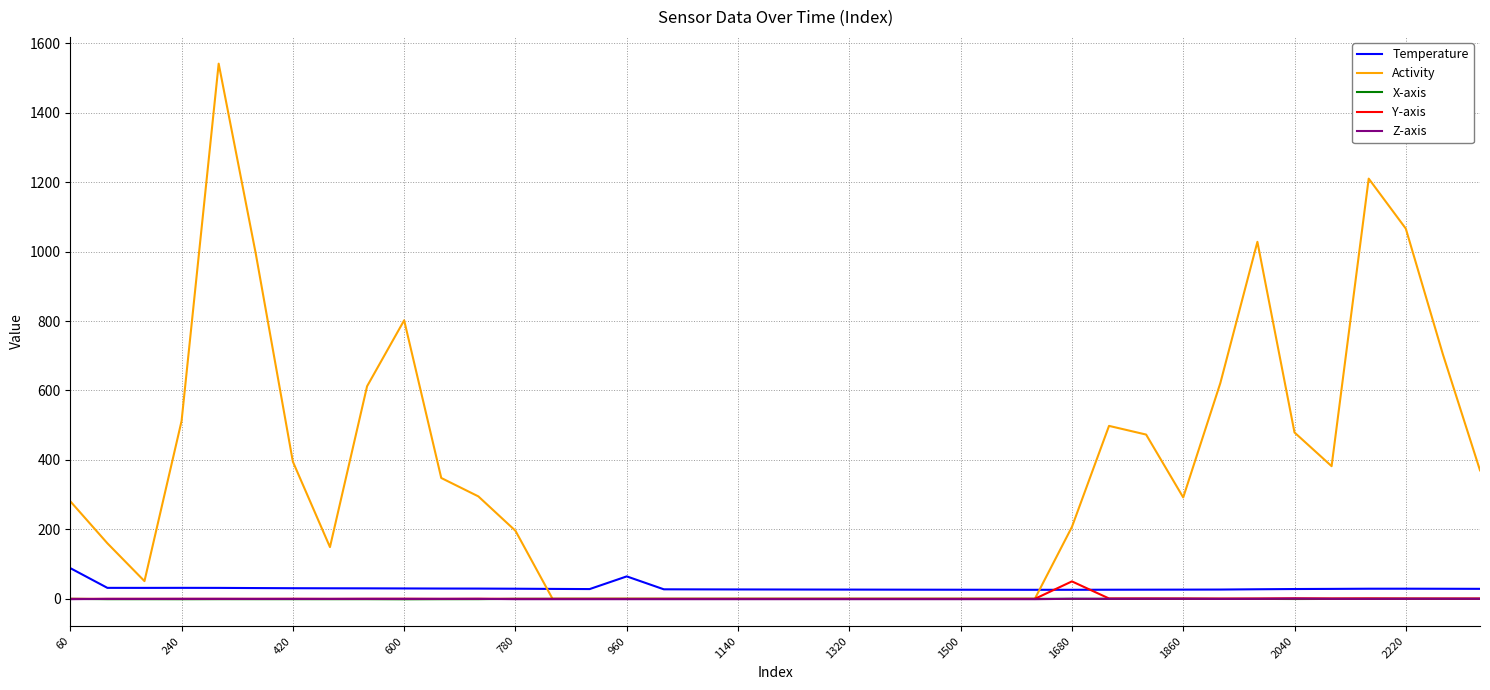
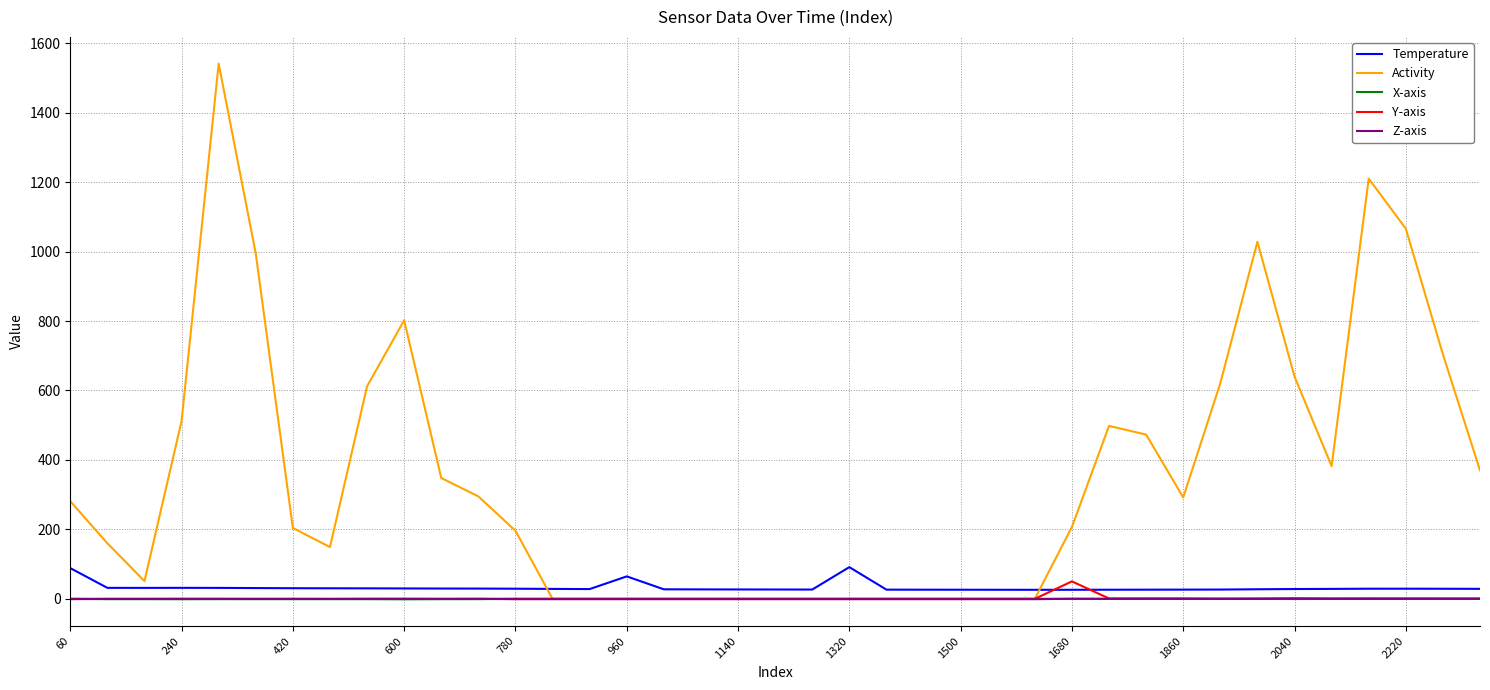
Activity, 420: 400 -> 200
Temperature, 1320: 30 -> 90
Activity, 2040: 480 -> 640
